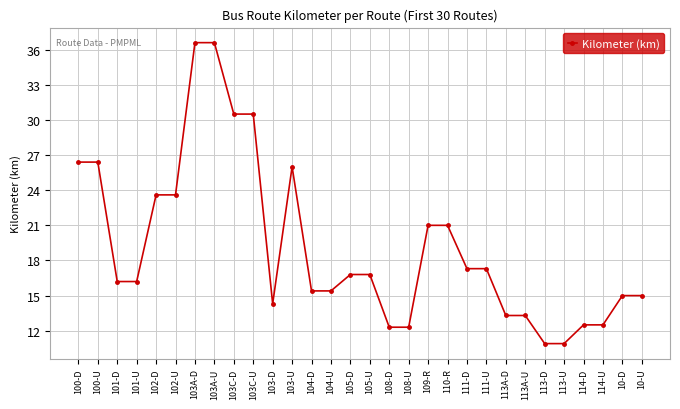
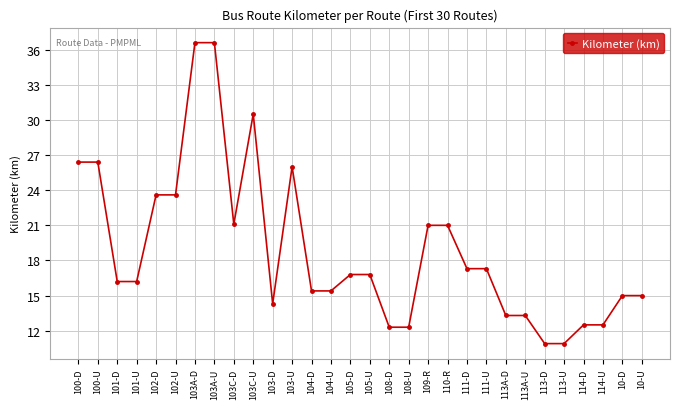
103C-D: 30.5 -> 21.1
